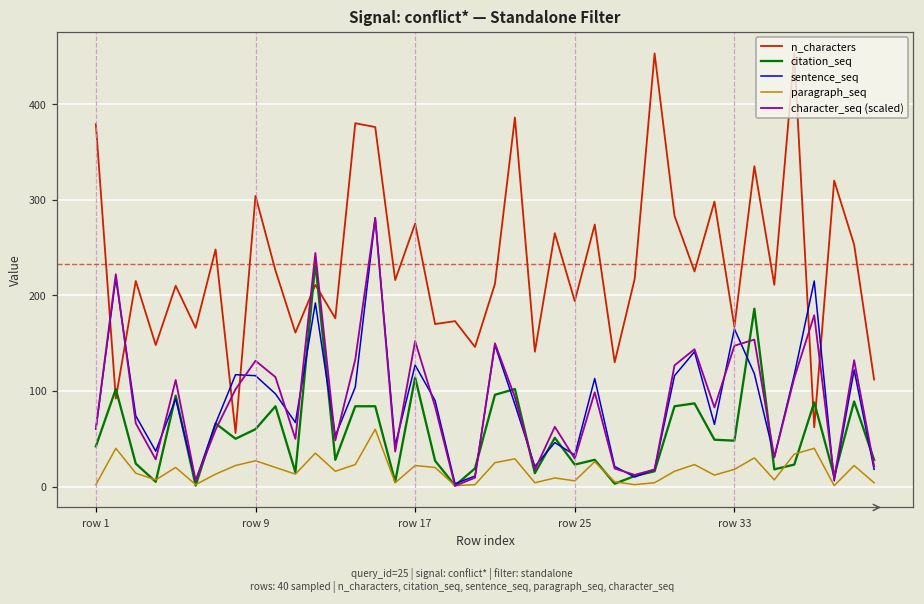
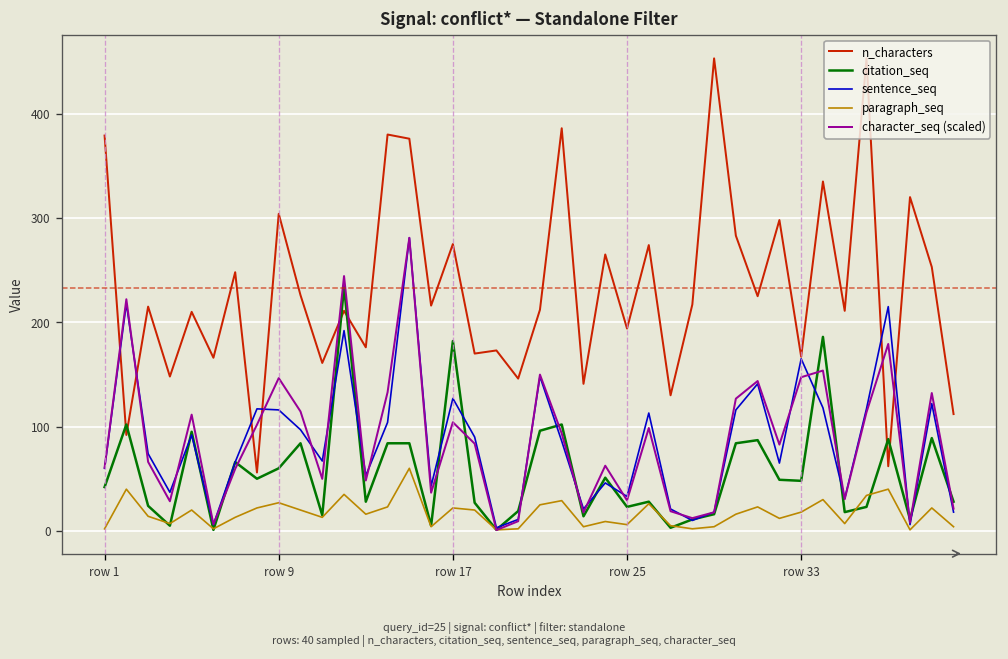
character_seq (scaled), row 9: 130 -> 150
citation_seq, row 17: 110 -> 180
character_seq (scaled), row 17: 150 -> 100
